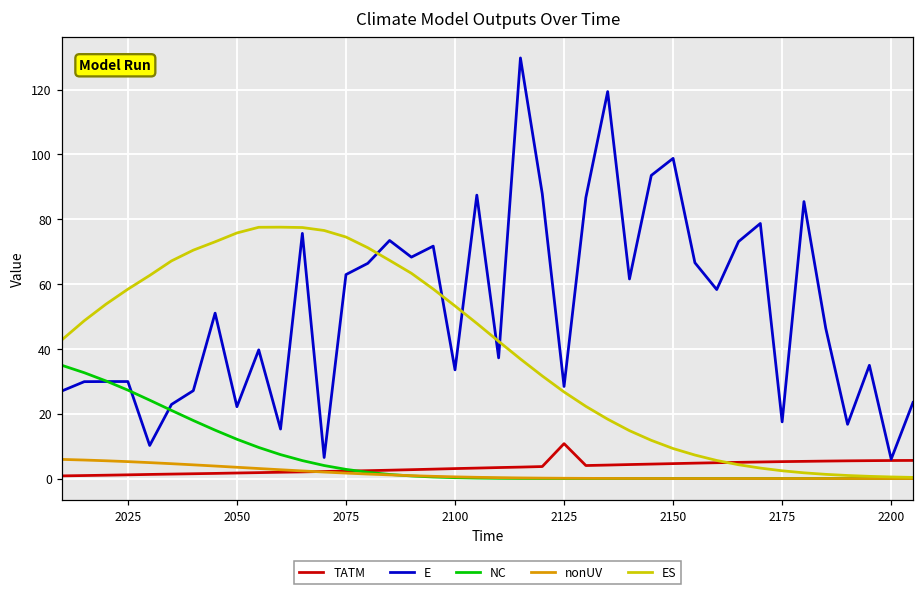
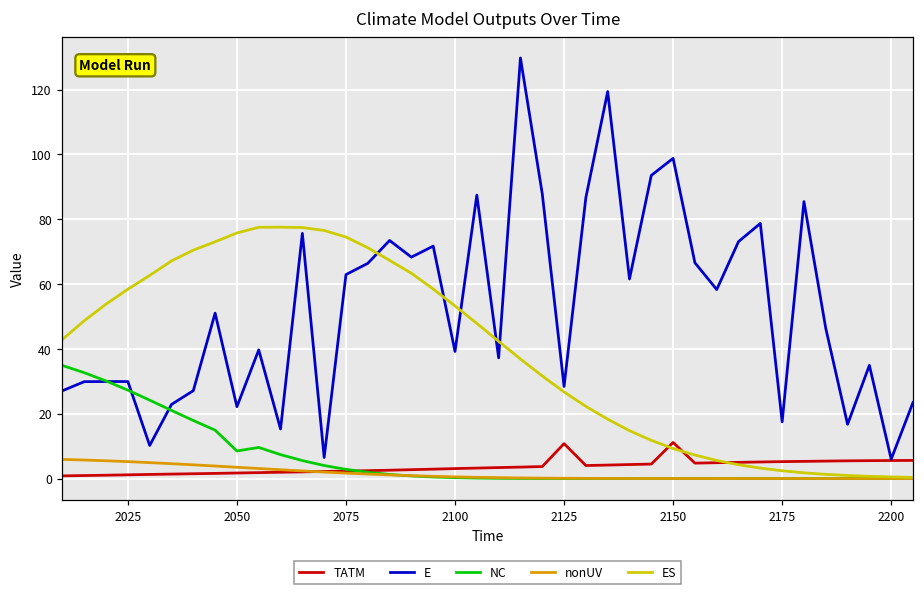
NC, 2050: 12 -> 9
E, 2100: 34 -> 39
TATM, 2150: 5 -> 11
